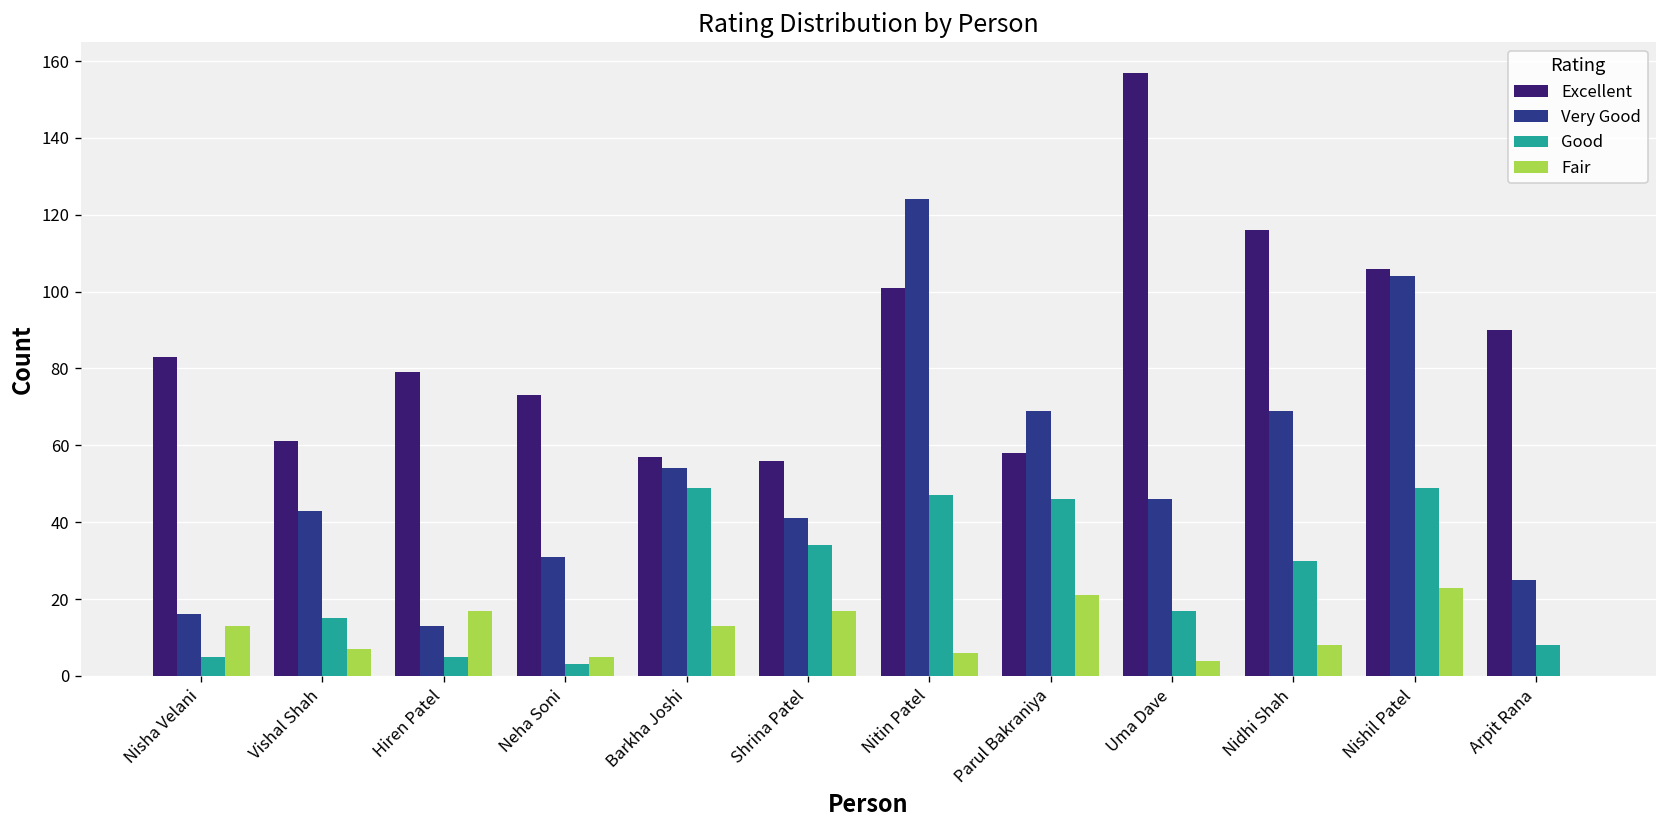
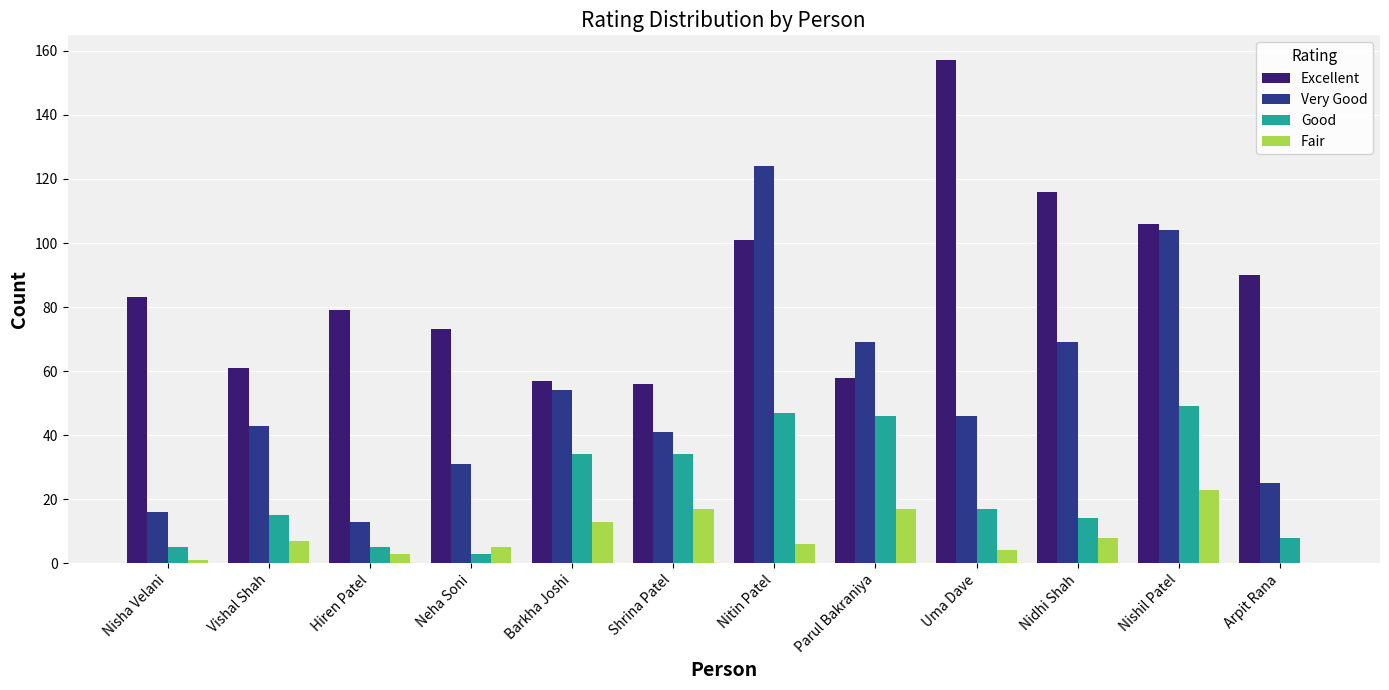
Fair, Nisha Velani: 13 -> 1
Fair, Hiren Patel: 17 -> 3
Good, Barkha Joshi: 49 -> 34
Fair, Parul Bakraniya: 21 -> 17
Good, Nidhi Shah: 30 -> 14
